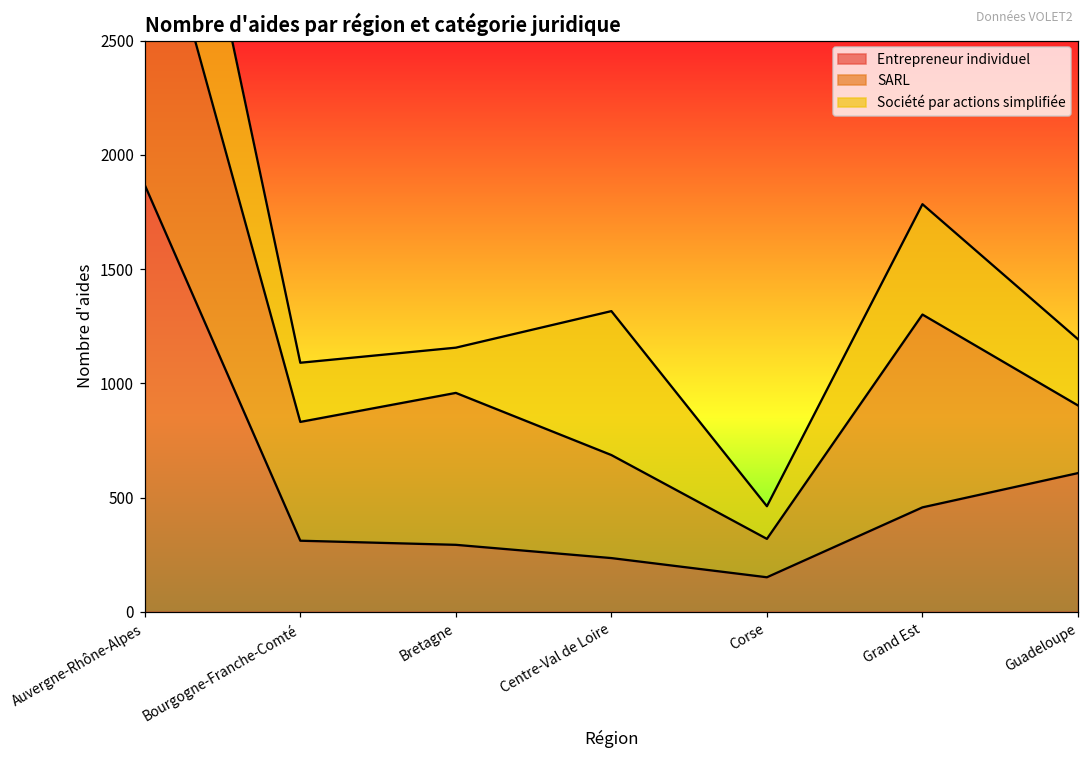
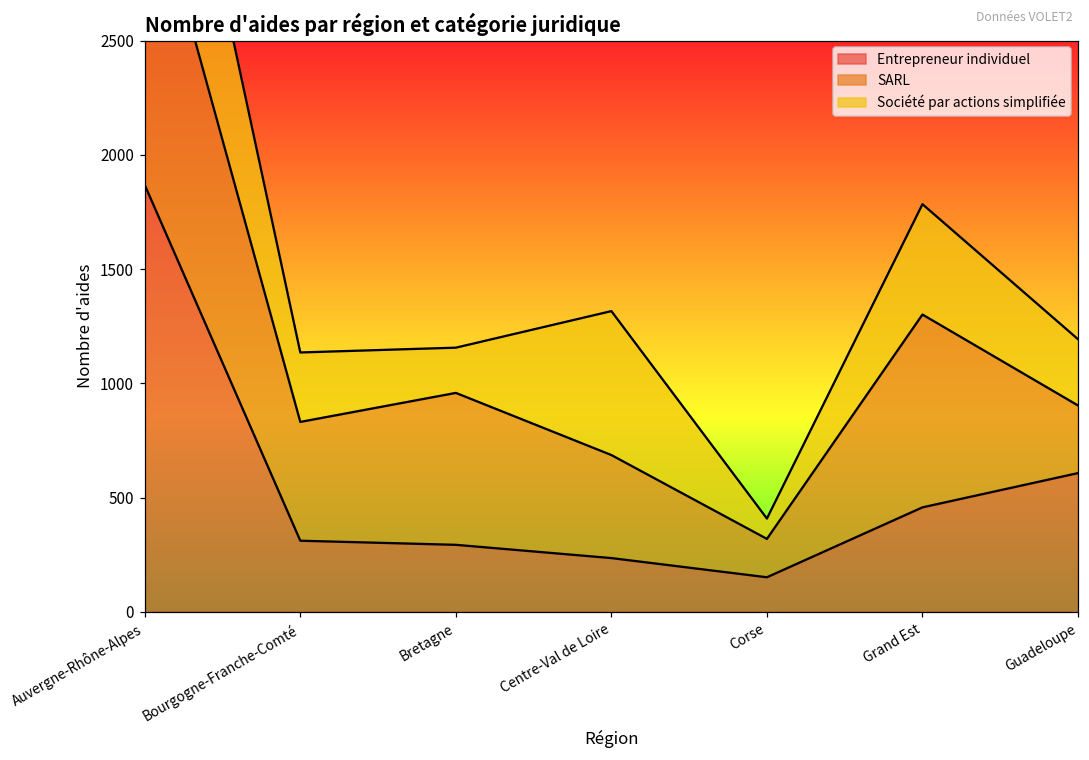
Société par actions simplifiée, Bourgogne-Franche-Comté: 260 -> 300
Société par actions simplifiée, Corse: 140 -> 90
